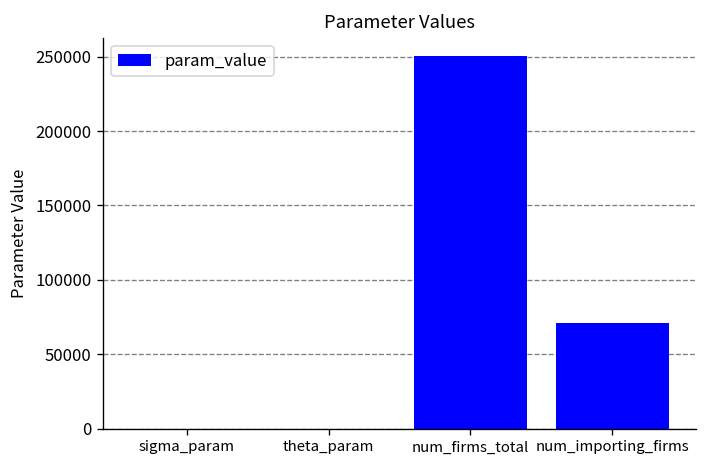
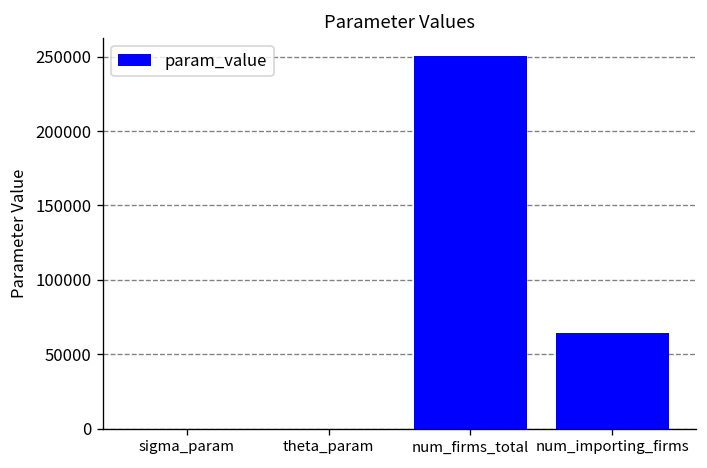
num_importing_firms: 71000 -> 65000
